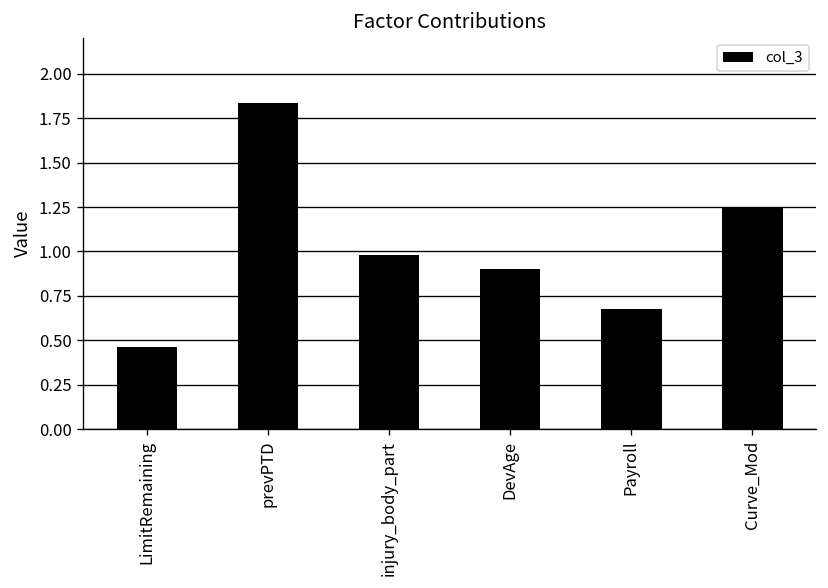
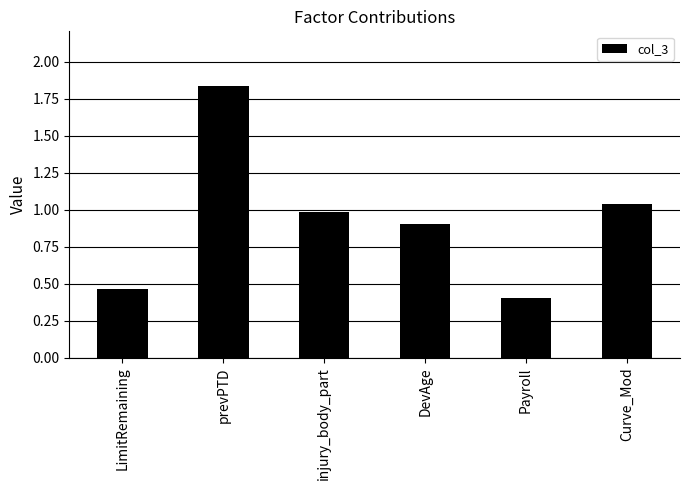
Payroll: 0.68 -> 0.40
Curve_Mod: 1.25 -> 1.03
